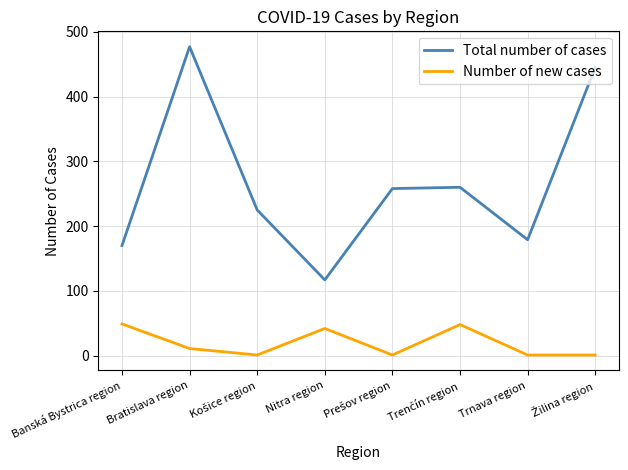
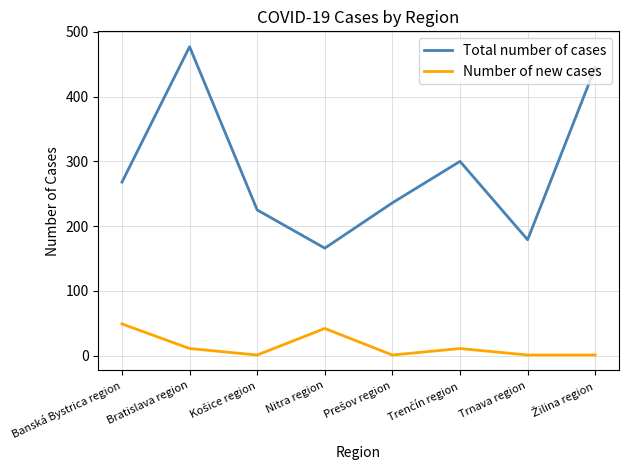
Total number of cases, Banská Bystrica region: 170 -> 270
Total number of cases, Nitra region: 120 -> 170
Total number of cases, Prešov region: 260 -> 240
Total number of cases, Trenčín region: 260 -> 300
Number of new cases, Trenčín region: 50 -> 10
